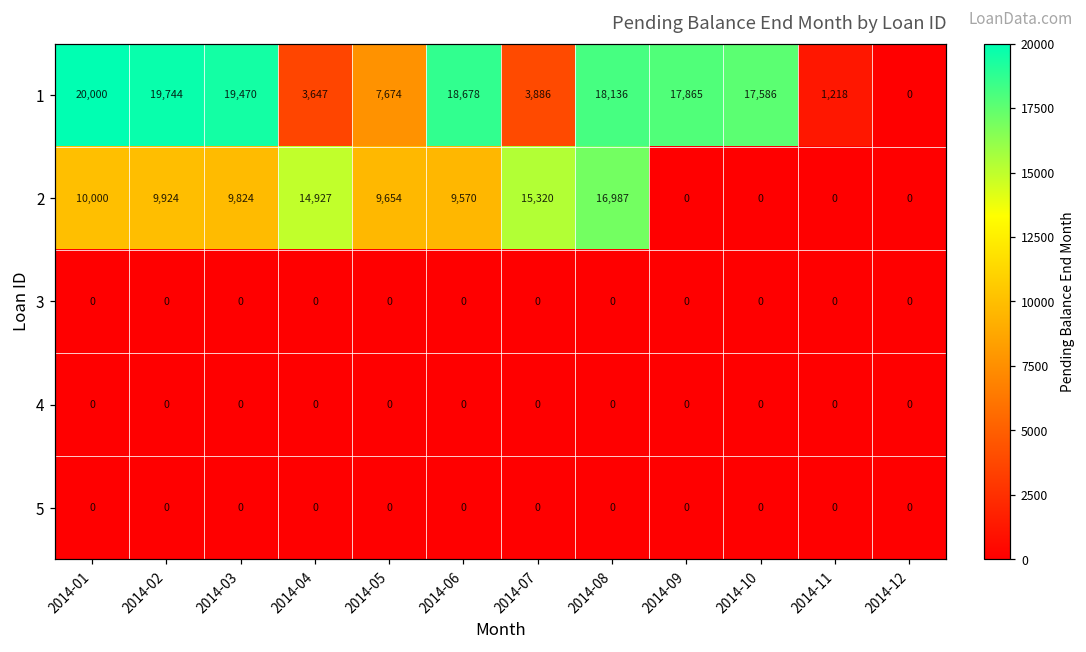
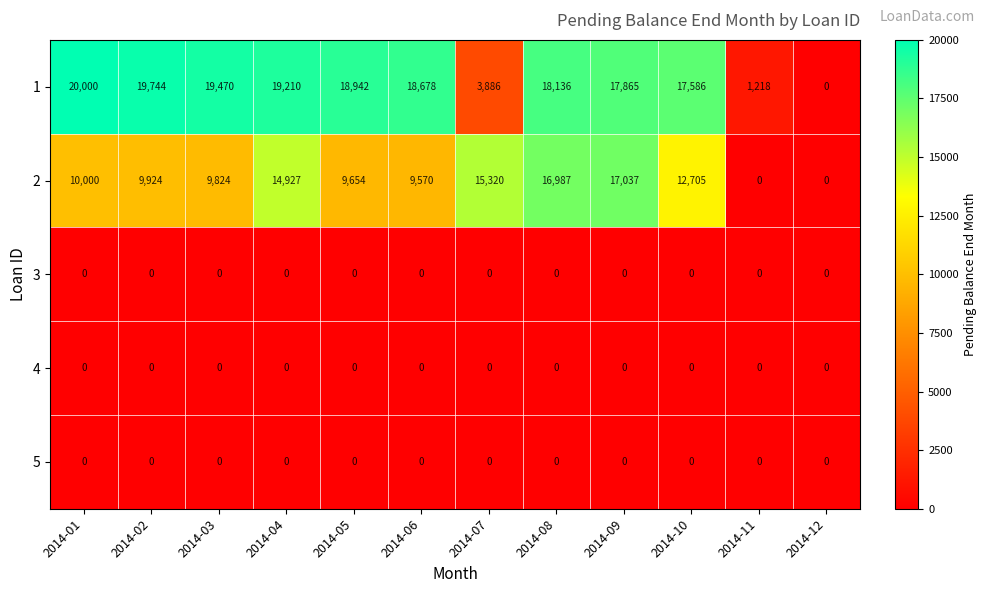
1, 2014-04: 3,647 -> 19,210
1, 2014-05: 7,674 -> 18,942
2, 2014-09: 0 -> 17,037
2, 2014-10: 0 -> 12,705
